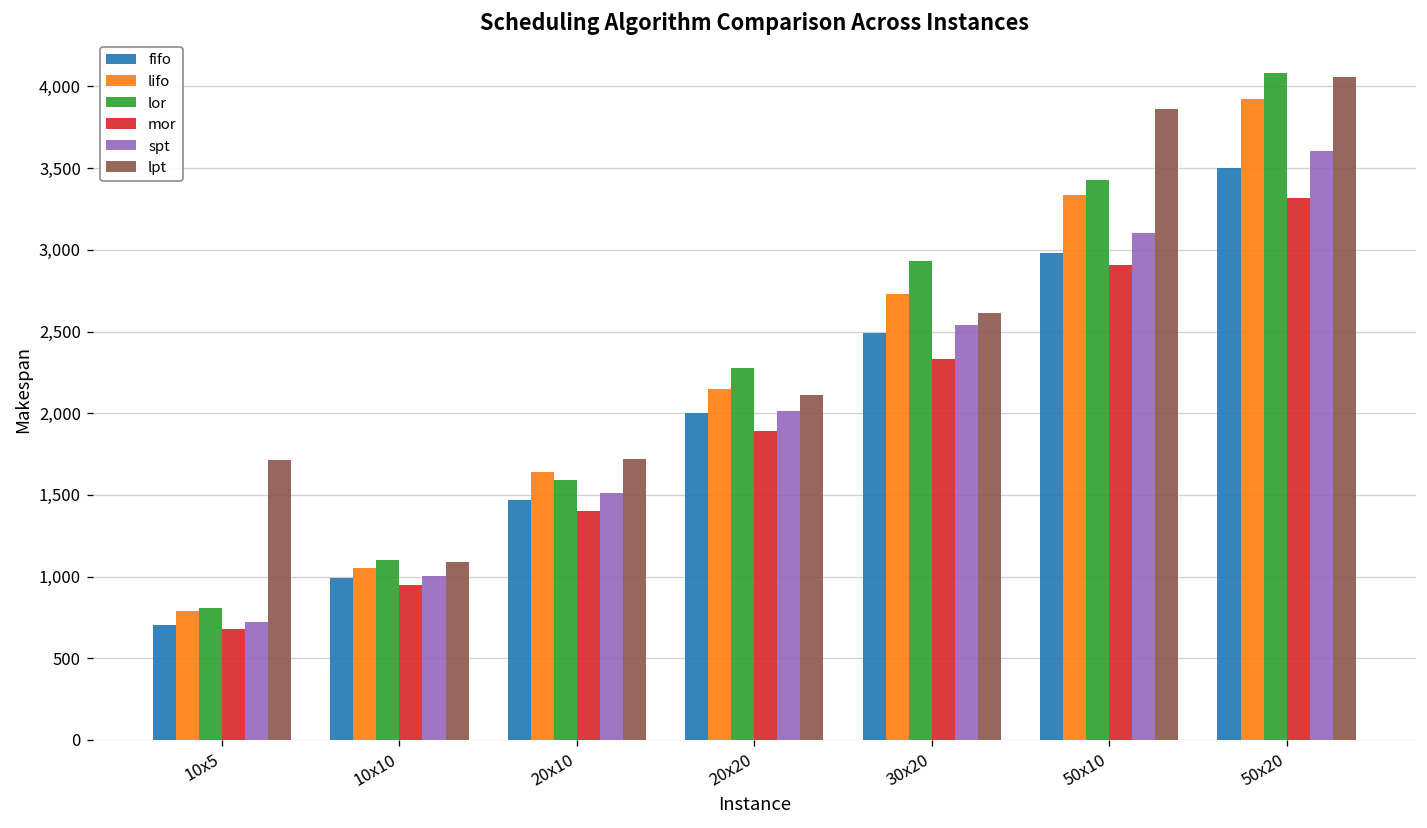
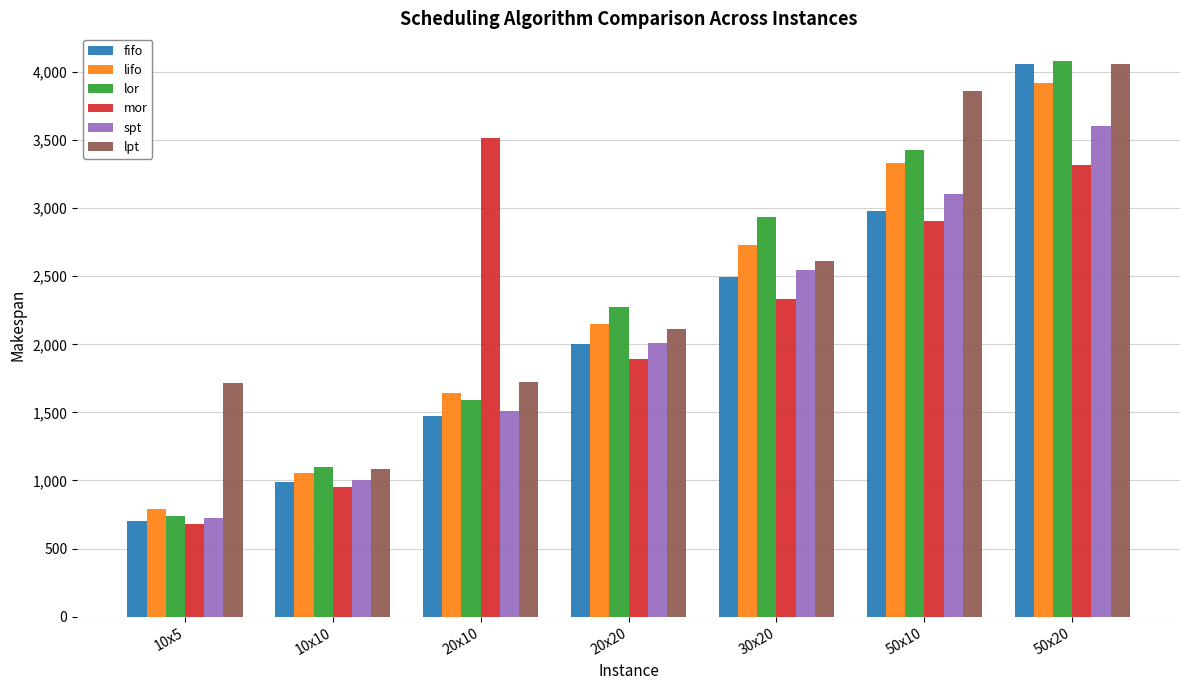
lor, 10x5: 800 -> 740
mor, 20x10: 1,400 -> 3,520
fifo, 50x20: 3,500 -> 4,060
